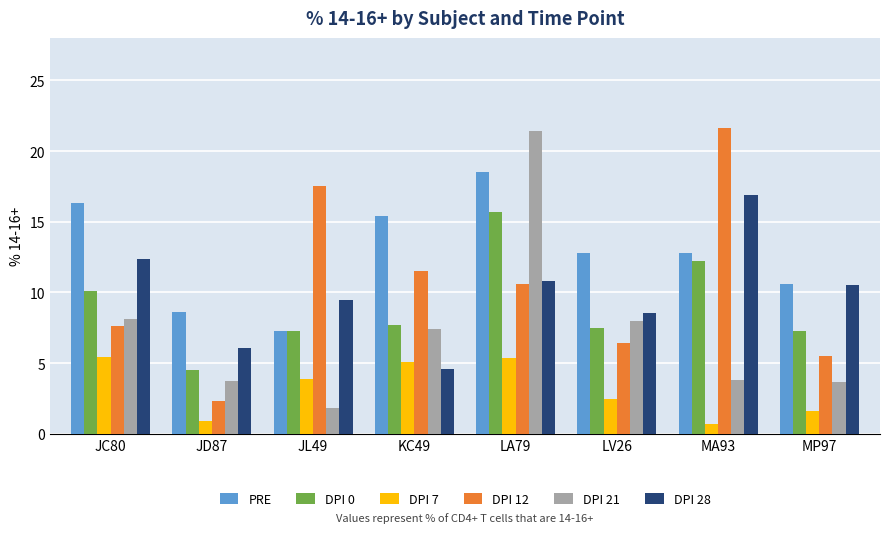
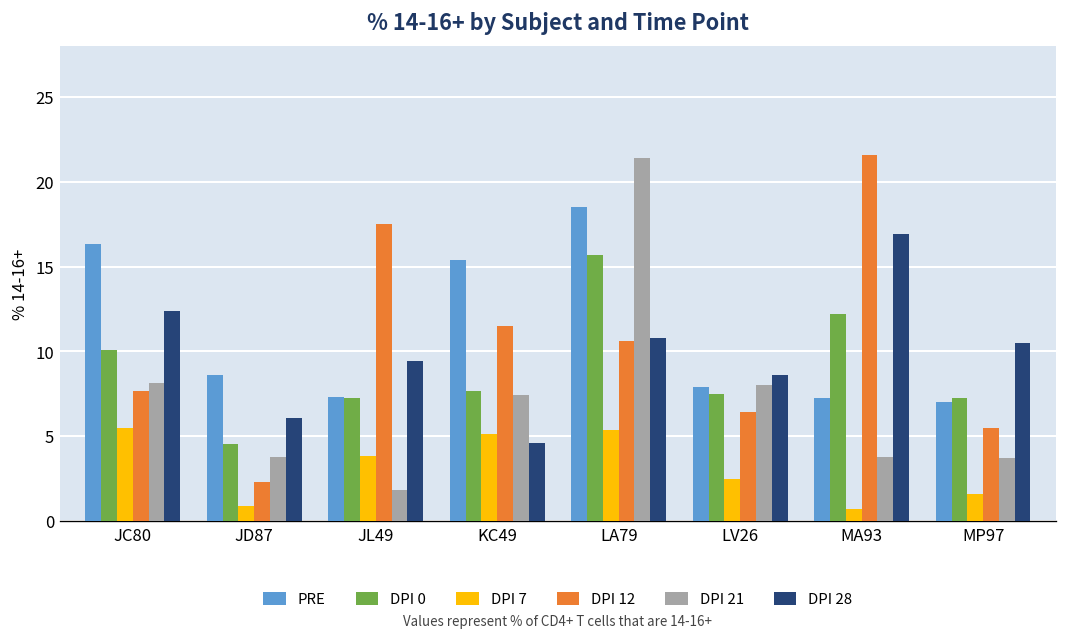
PRE, LV26: 12.8 -> 7.9
PRE, MA93: 12.8 -> 7.3
PRE, MP97: 10.6 -> 7.0
